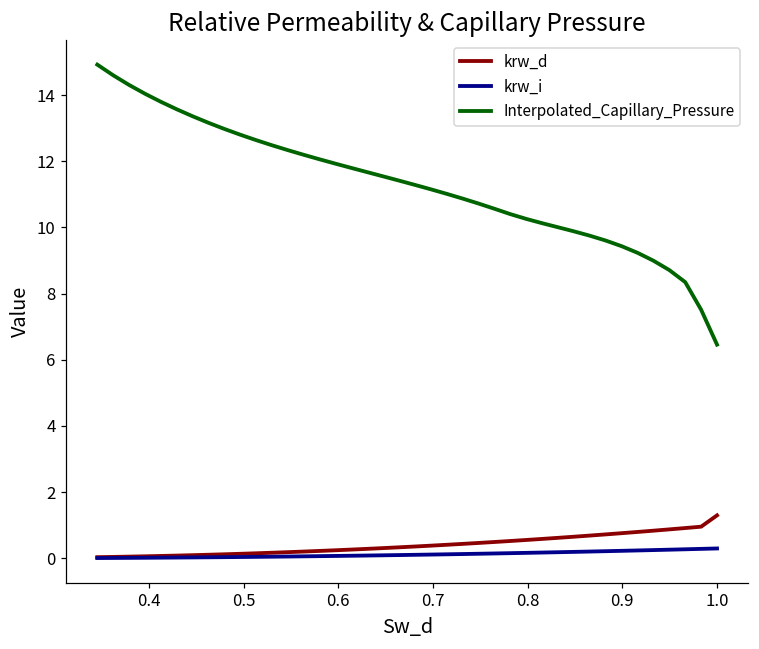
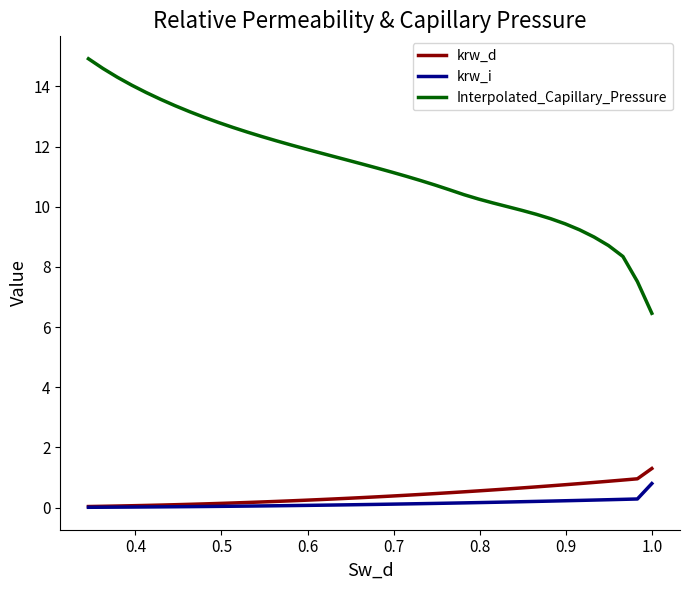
krw_i, 1.0: 0.3 -> 0.8
